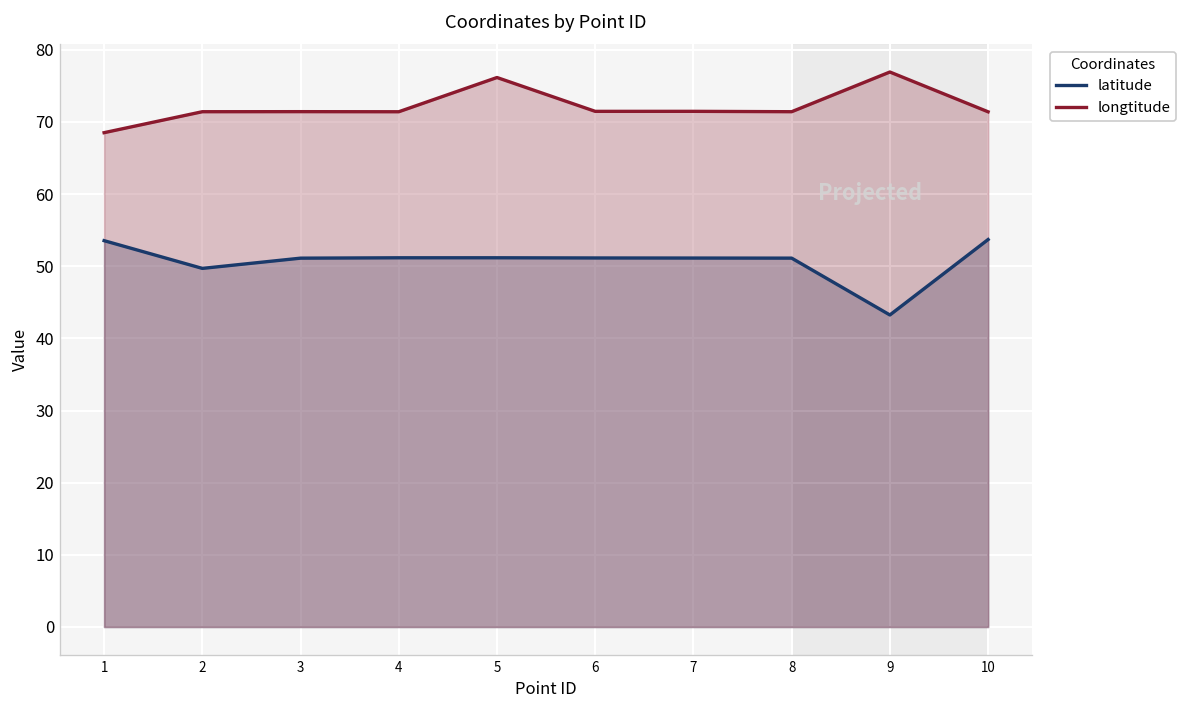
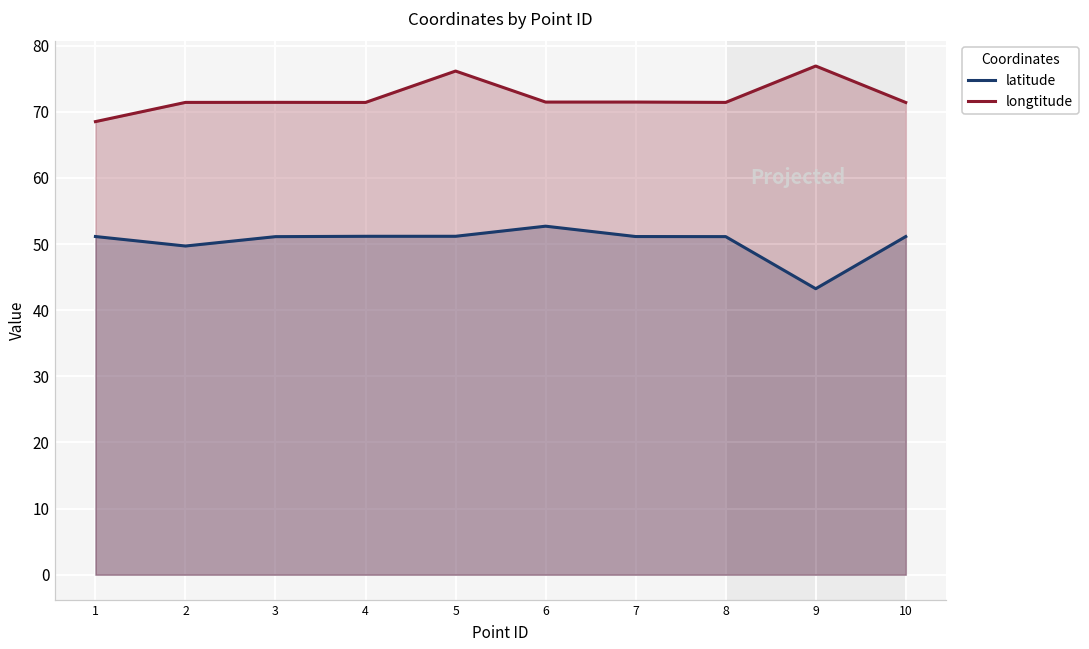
latitude, 1: 54 -> 51
latitude, 6: 51 -> 53
latitude, 10: 54 -> 51
